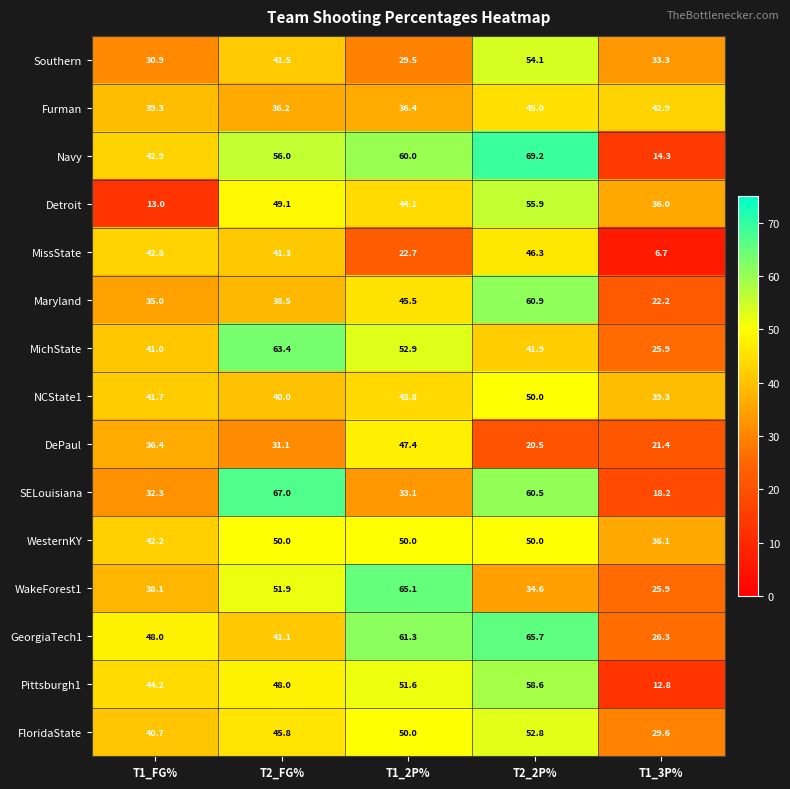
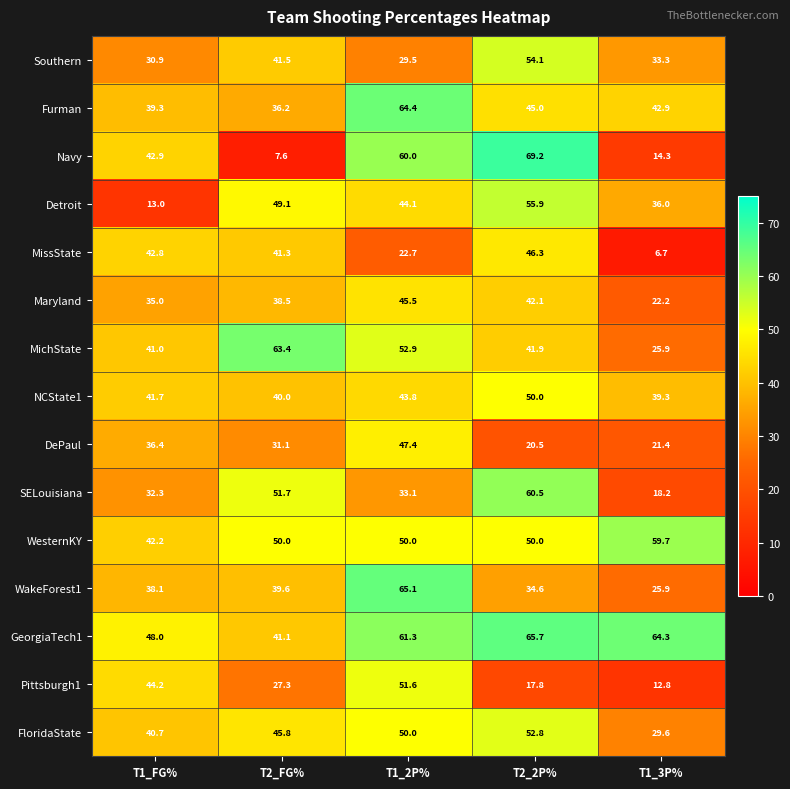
Furman, T1_2P%: 36.4 -> 64.4
Navy, T2_FG%: 56.0 -> 7.6
Maryland, T2_2P%: 60.9 -> 42.1
SELouisiana, T2_FG%: 67.0 -> 51.7
WesternKY, T1_3P%: 36.1 -> 59.7
WakeForest1, T2_FG%: 51.9 -> 39.6
GeorgiaTech1, T1_3P%: 26.3 -> 64.3
Pittsburgh1, T2_FG%: 48.0 -> 27.3
Pittsburgh1, T2_2P%: 58.6 -> 17.8
